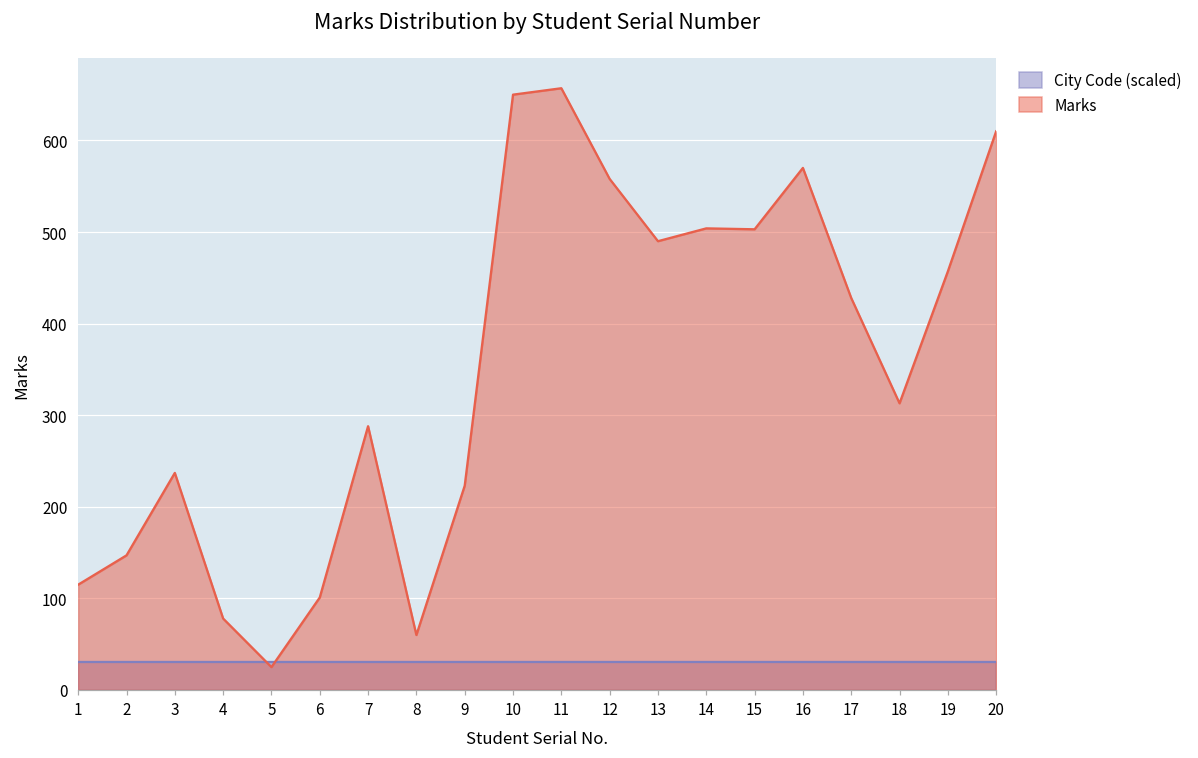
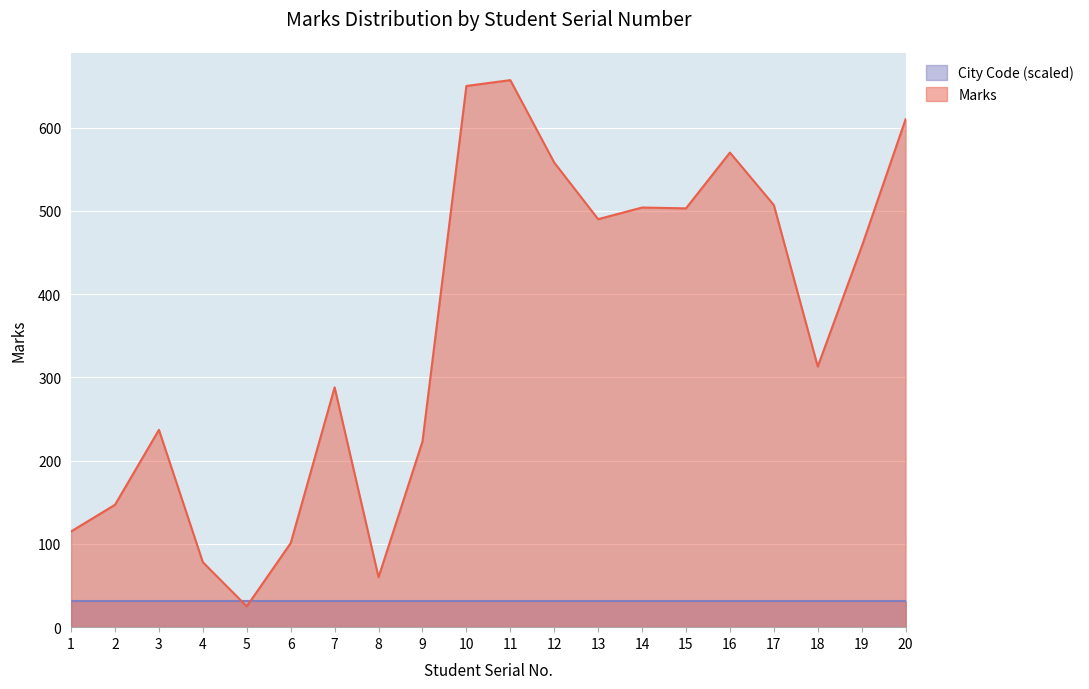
Marks, 17: 430 -> 510
